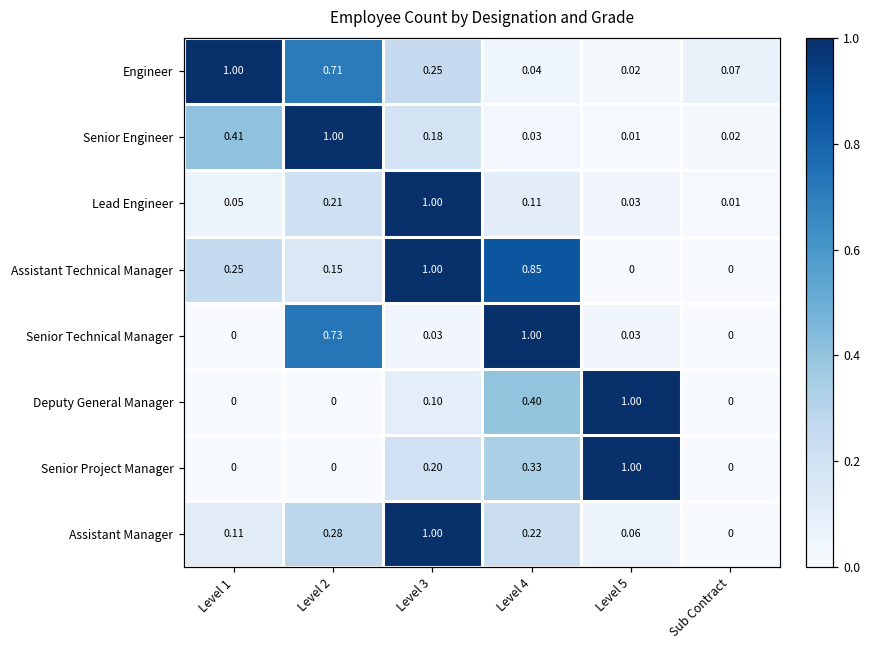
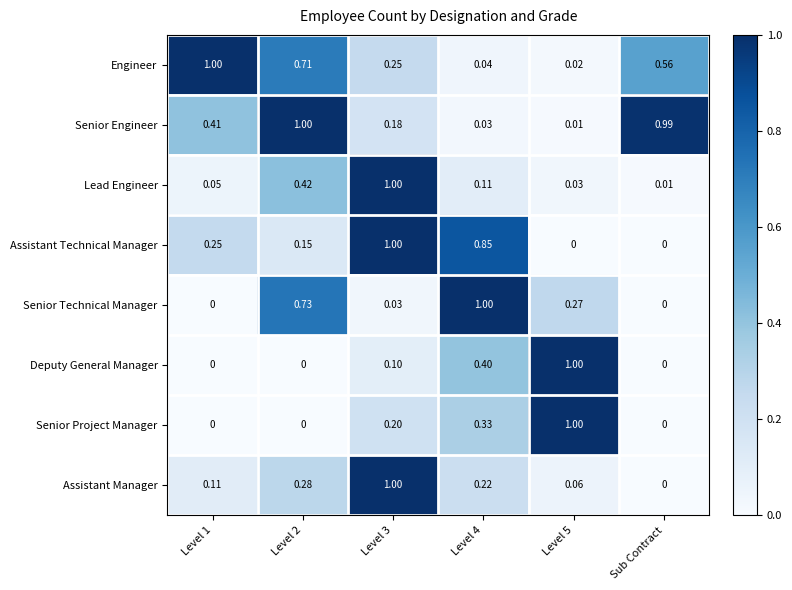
Engineer, Sub Contract: 0.07 -> 0.56
Senior Engineer, Sub Contract: 0.02 -> 0.99
Lead Engineer, Level 2: 0.21 -> 0.42
Senior Technical Manager, Level 5: 0.03 -> 0.27
